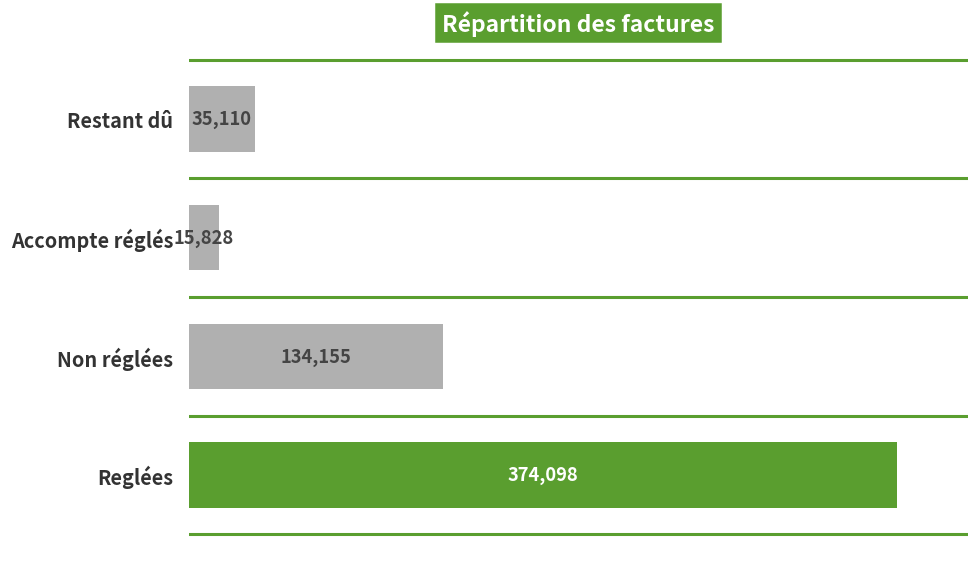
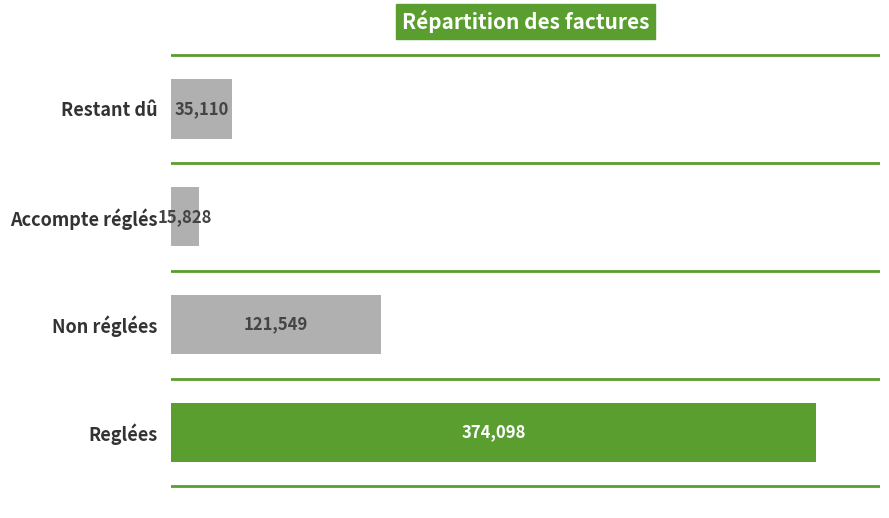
Non réglées: 134,155 -> 121,549
